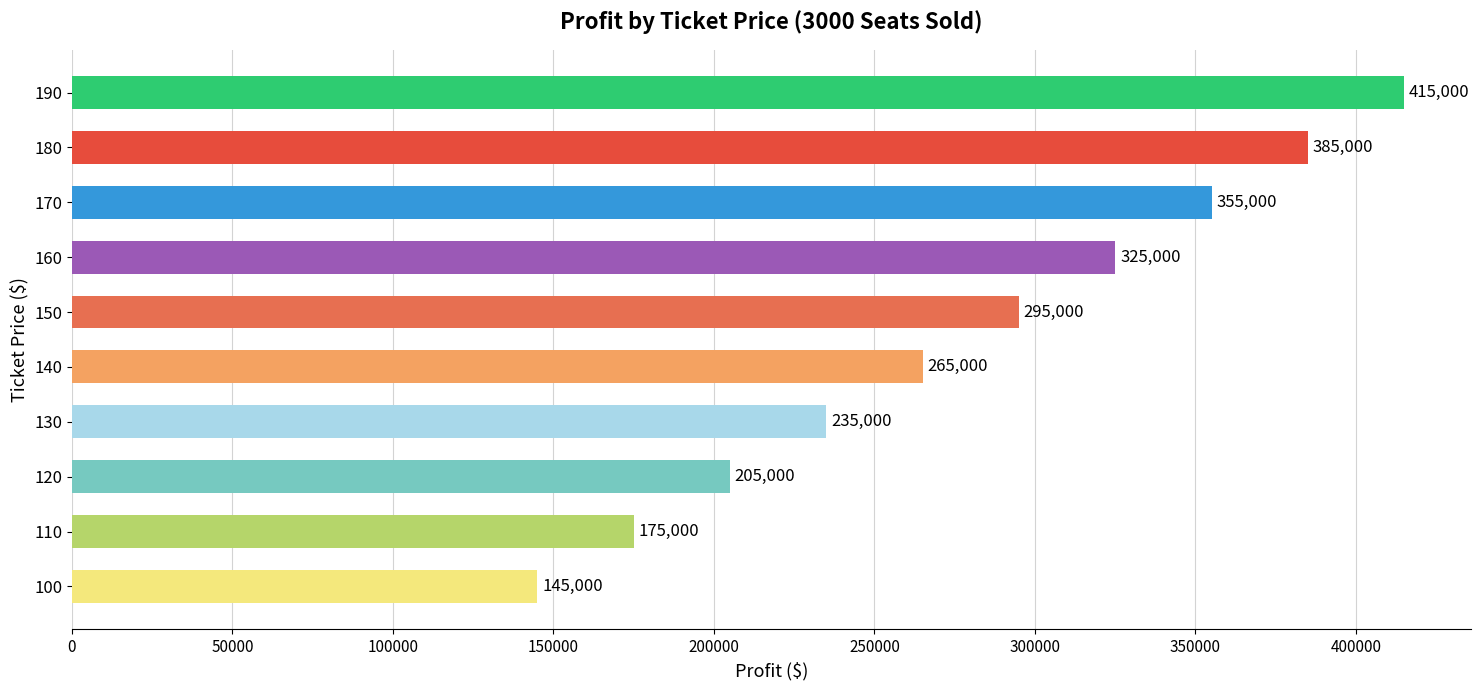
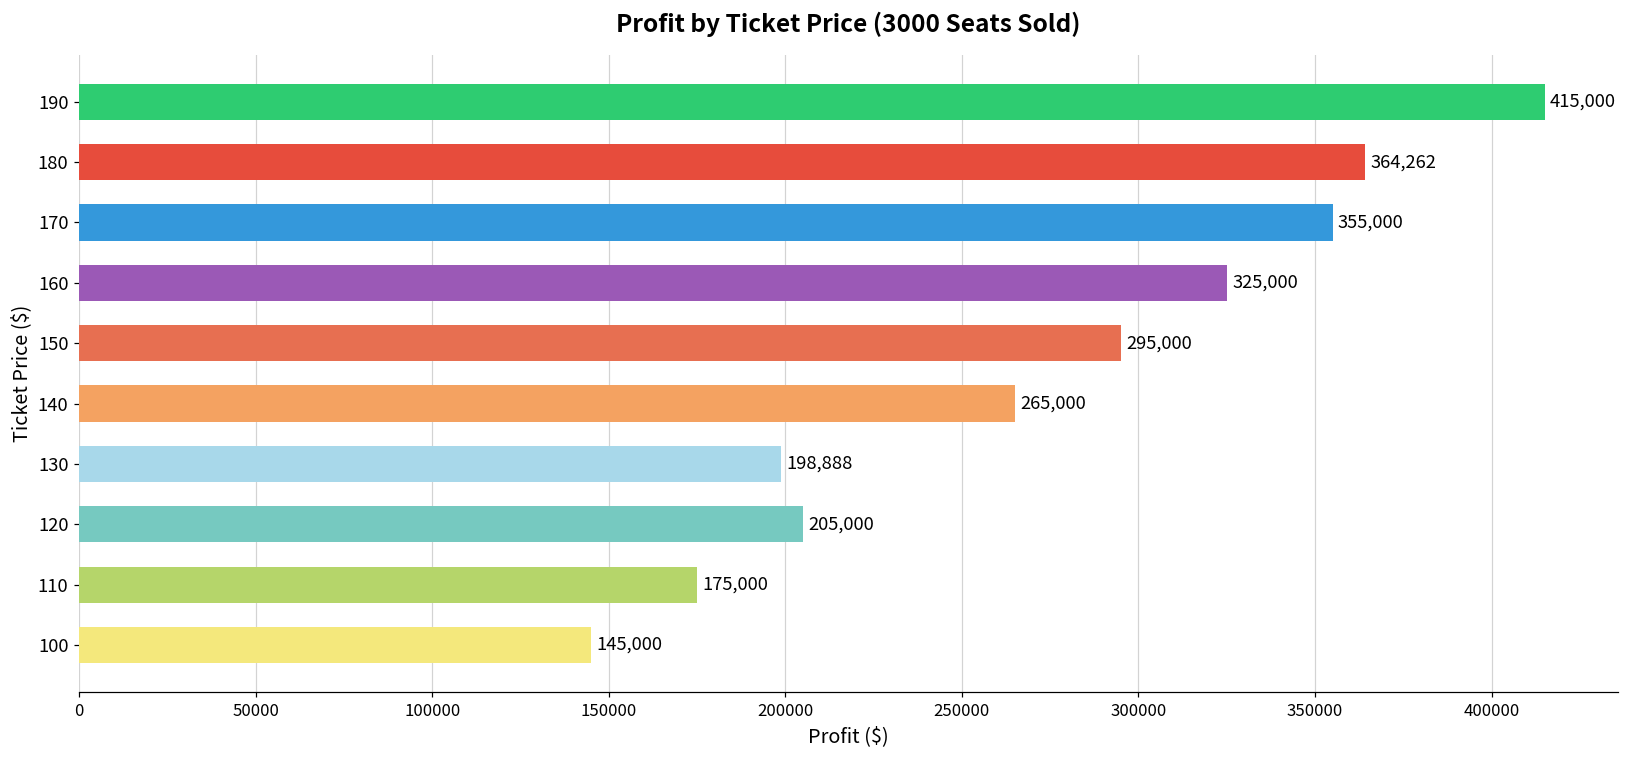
180: 385,000 -> 364,262
130: 235,000 -> 198,888
